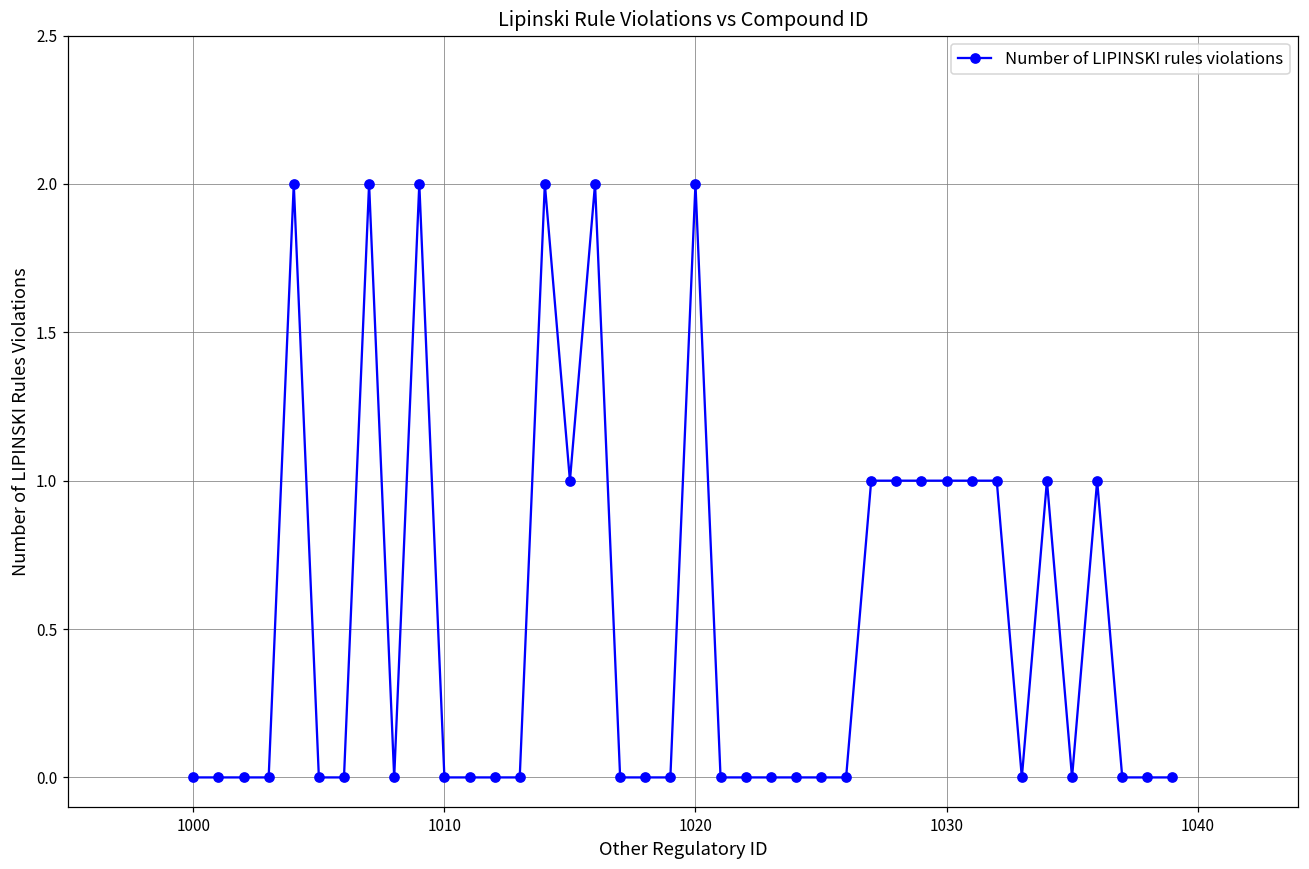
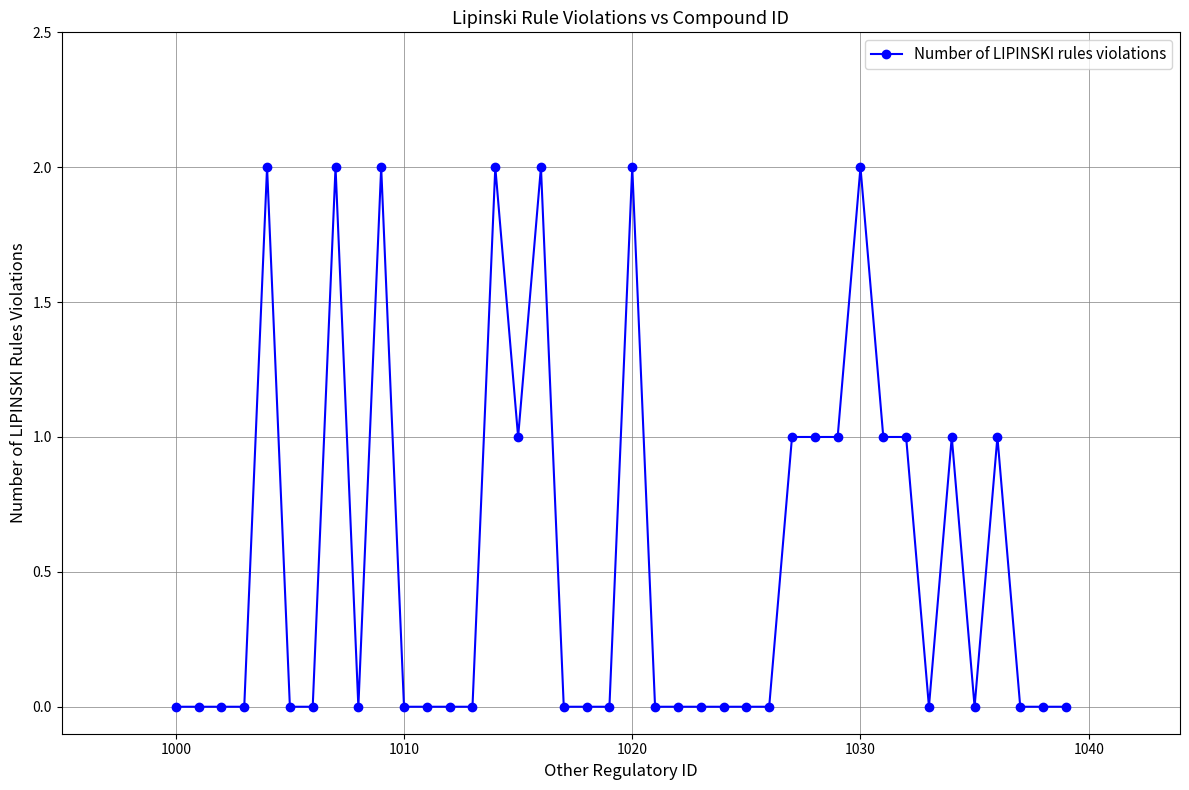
1030: 1 -> 2
